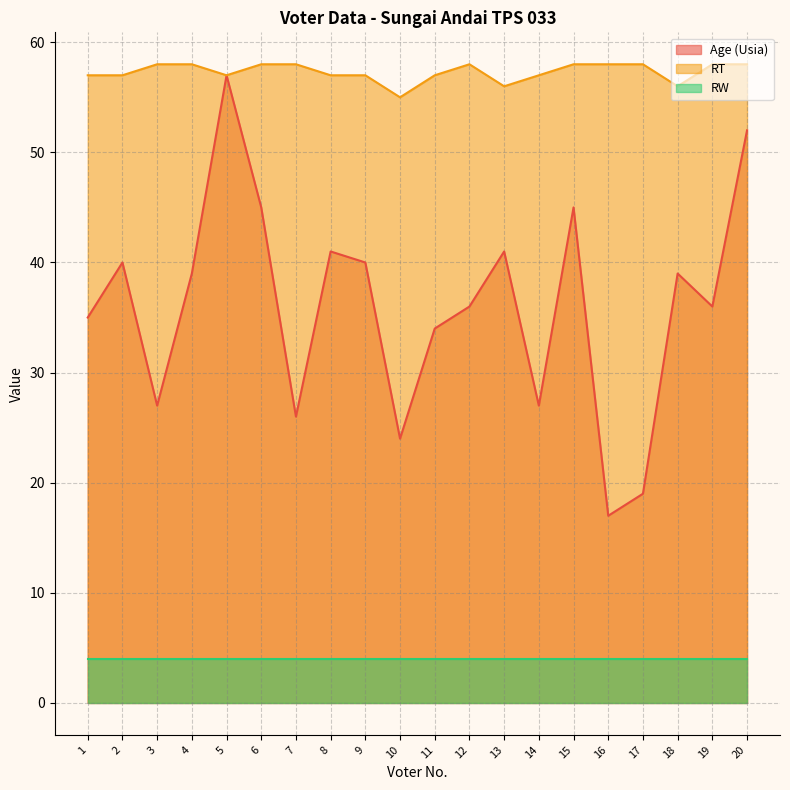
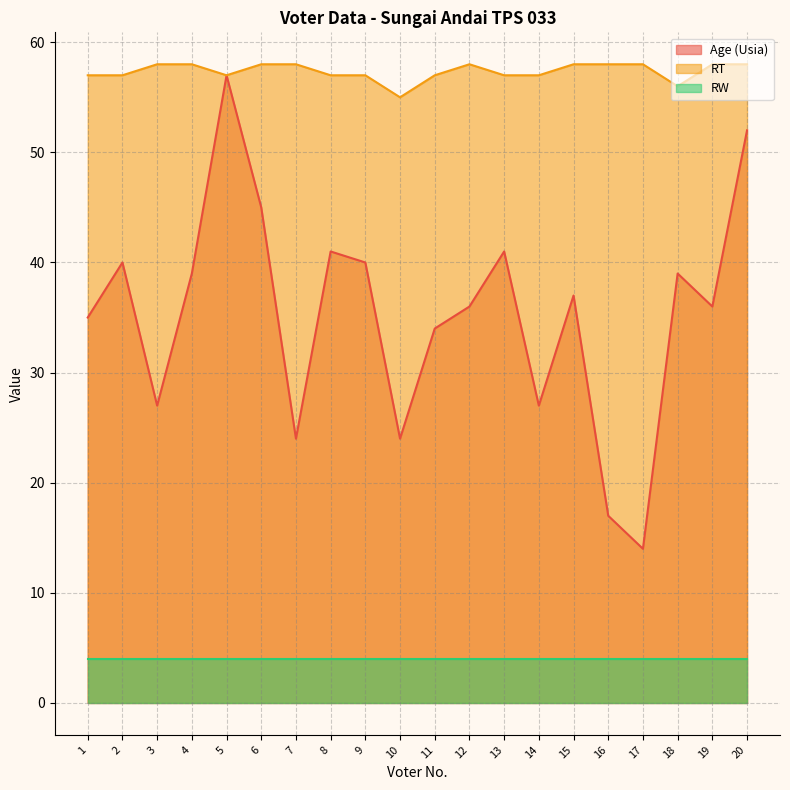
Age (Usia), 7: 26 -> 24
RT, 13: 56 -> 57
Age (Usia), 15: 45 -> 37
Age (Usia), 17: 19 -> 14
